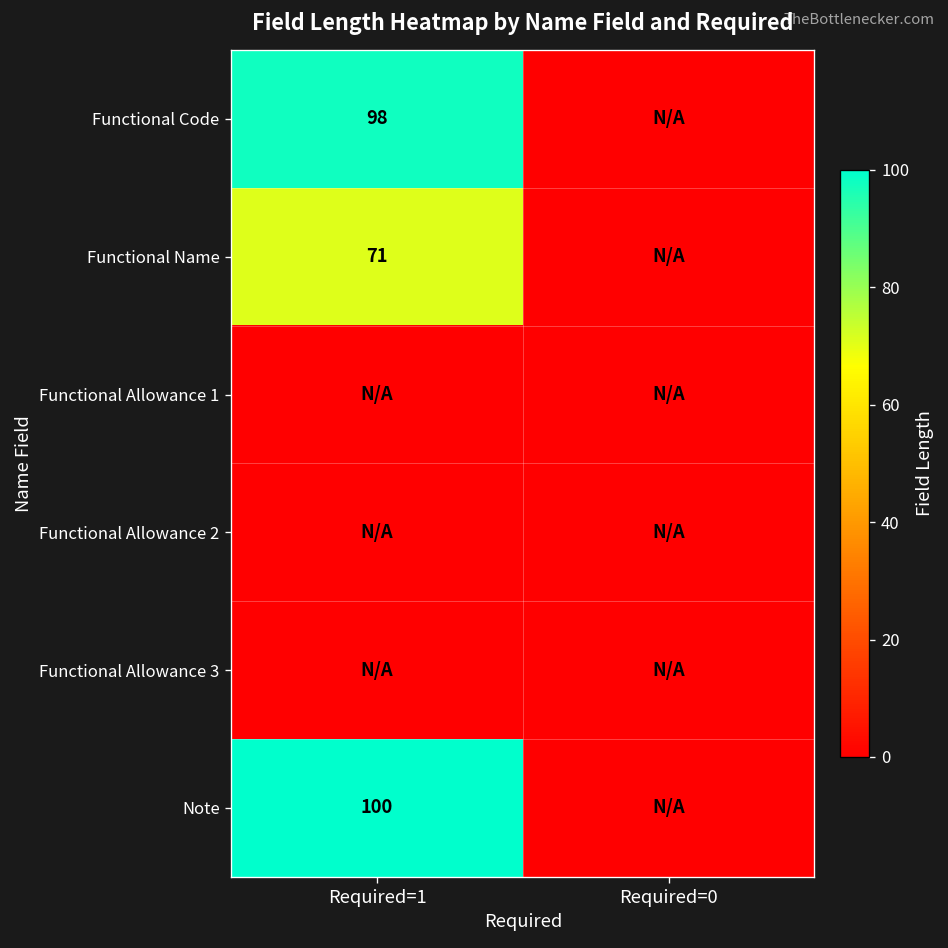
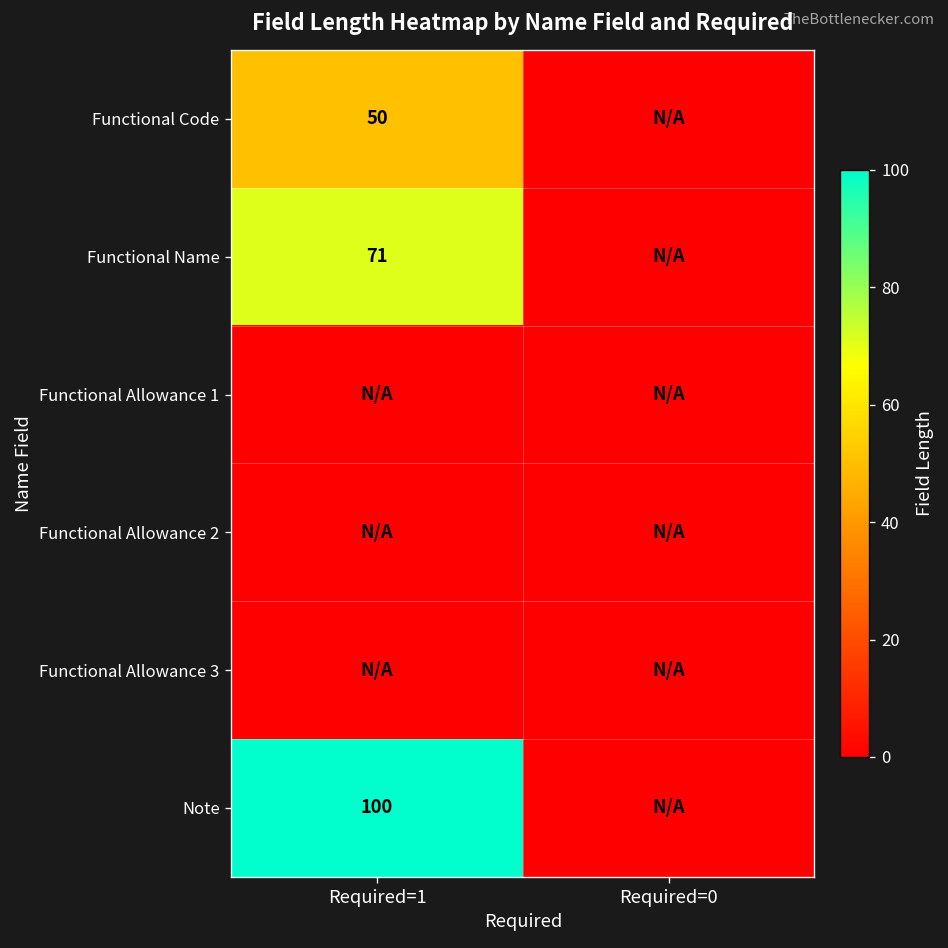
Functional Code, Required=1: 98 -> 50
